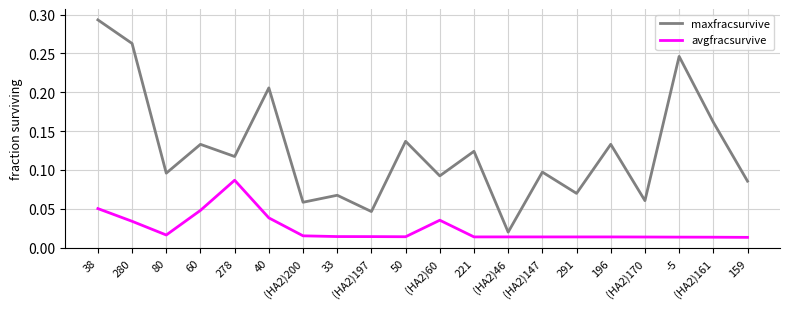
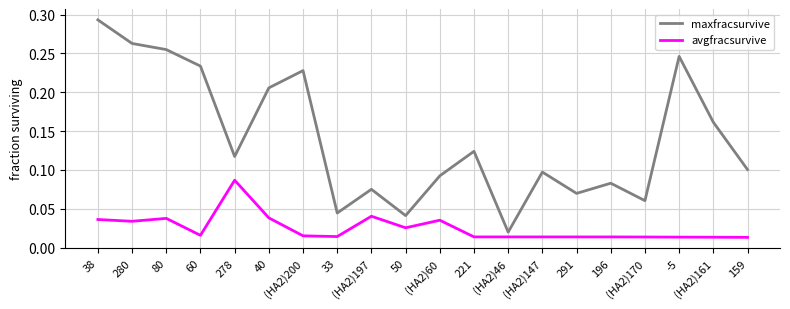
avgfracsurvive, 38: 0.05 -> 0.04
maxfracsurvive, 80: 0.10 -> 0.25
avgfracsurvive, 80: 0.02 -> 0.04
maxfracsurvive, 60: 0.13 -> 0.23
avgfracsurvive, 60: 0.05 -> 0.02
maxfracsurvive, (HA2)200: 0.06 -> 0.23
maxfracsurvive, 33: 0.07 -> 0.04
maxfracsurvive, (HA2)197: 0.05 -> 0.07
avgfracsurvive, (HA2)197: 0.01 -> 0.04
maxfracsurvive, 50: 0.14 -> 0.04
avgfracsurvive, 50: 0.01 -> 0.03
maxfracsurvive, 196: 0.13 -> 0.08
maxfracsurvive, 159: 0.09 -> 0.10
